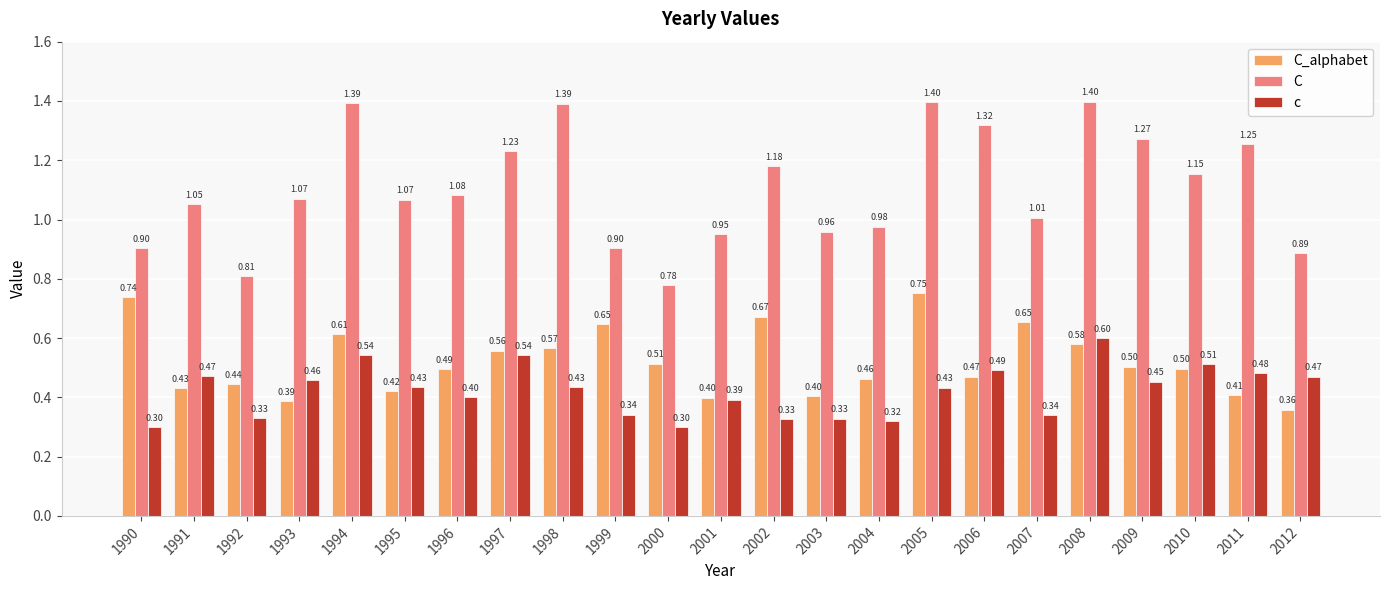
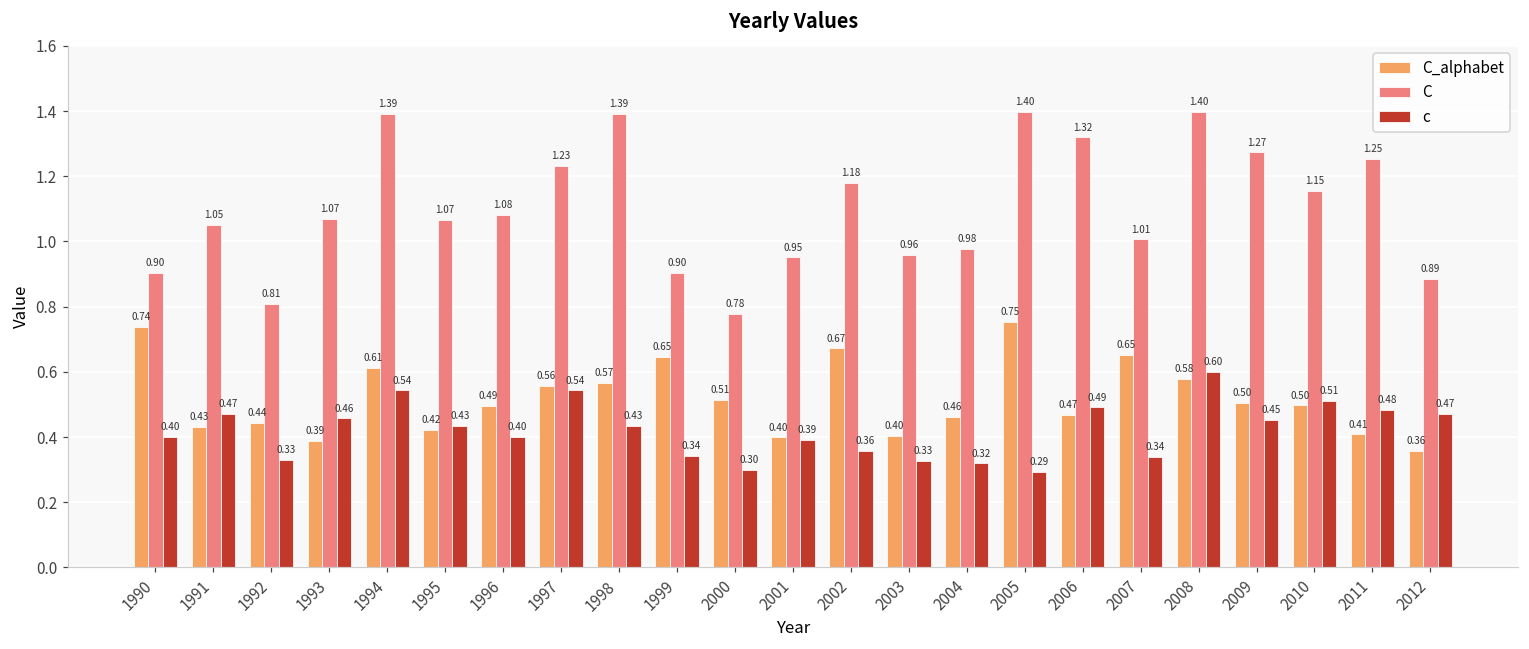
c, 1990: 0.30 -> 0.40
c, 2002: 0.33 -> 0.36
c, 2005: 0.43 -> 0.29
